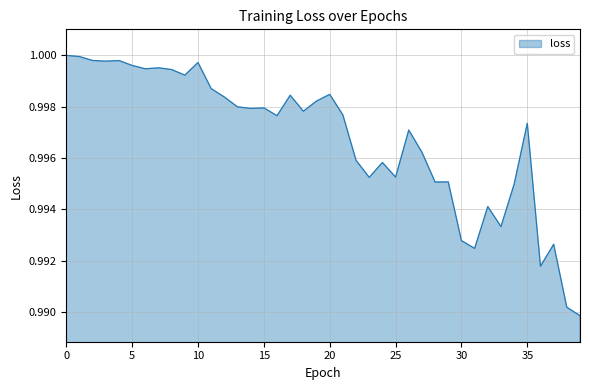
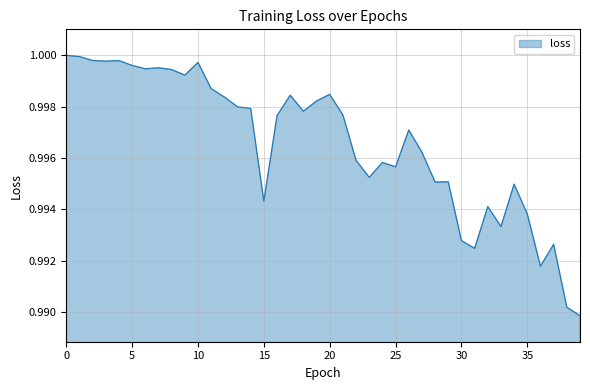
15: 0.9979 -> 0.9943
25: 0.9953 -> 0.9957
35: 0.9974 -> 0.9938
